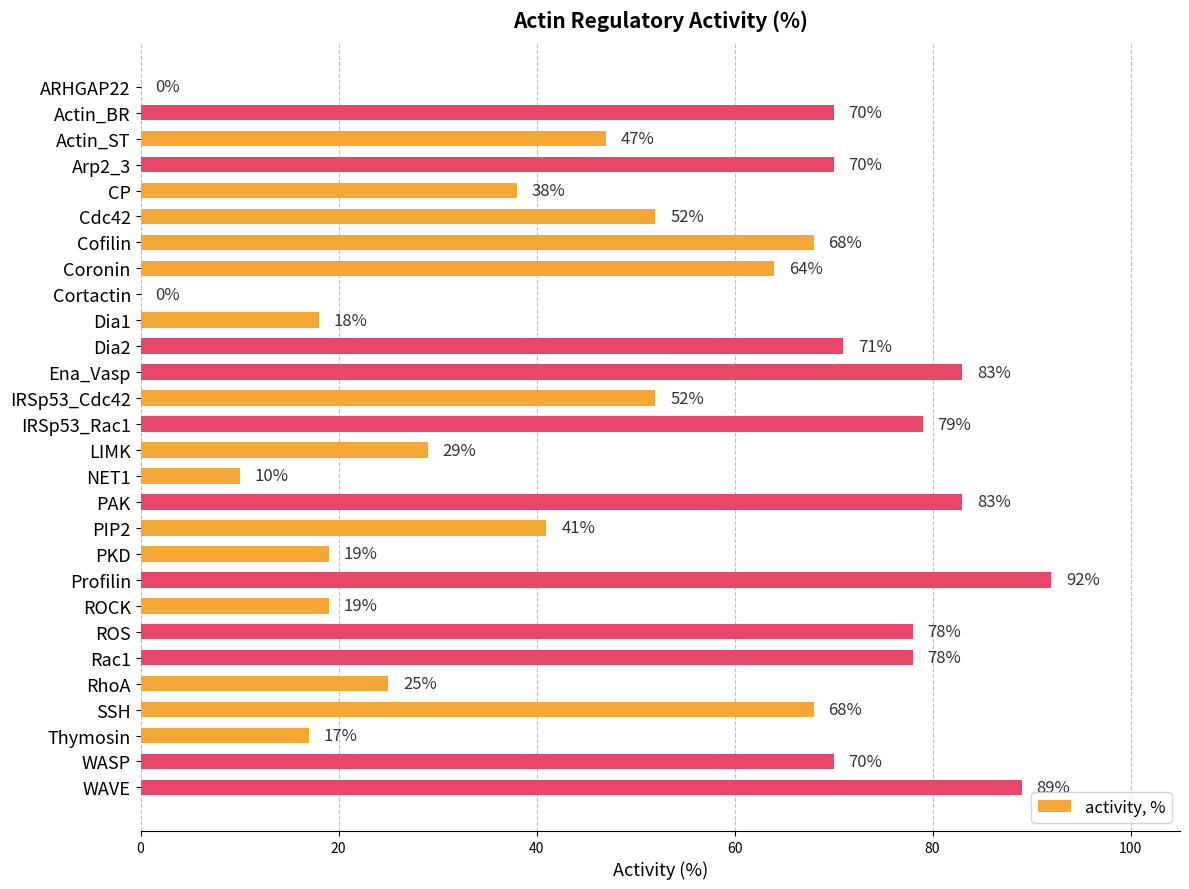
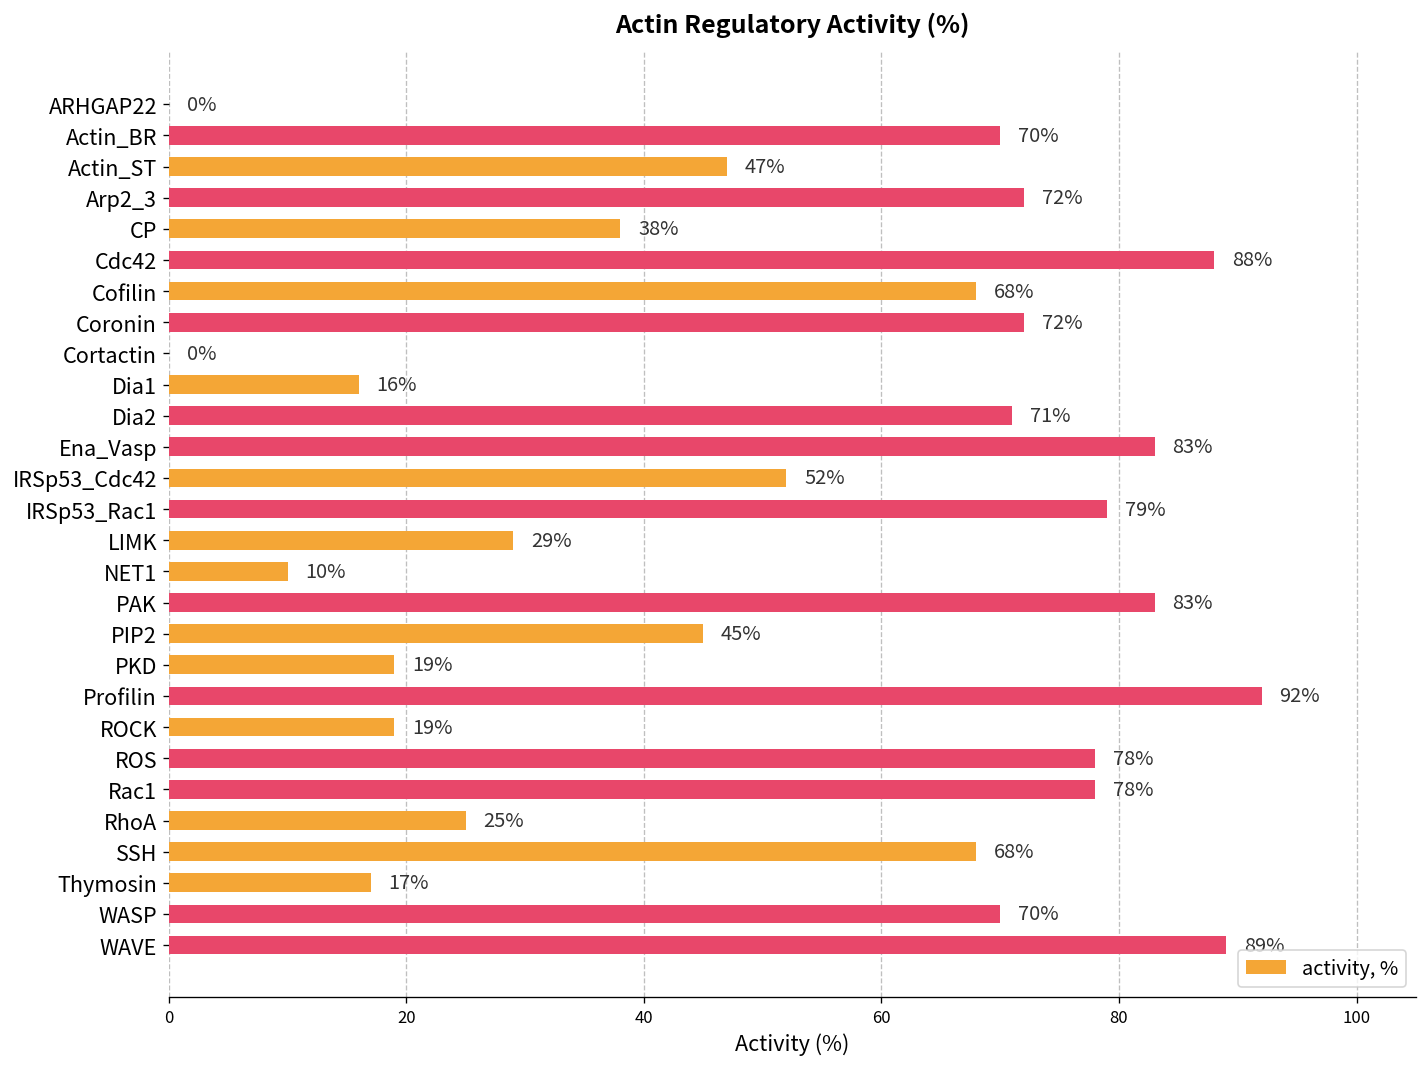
Arp2_3: 70% -> 72%
Cdc42: 52% -> 88%
Coronin: 64% -> 72%
Dia1: 18% -> 16%
PIP2: 41% -> 45%
